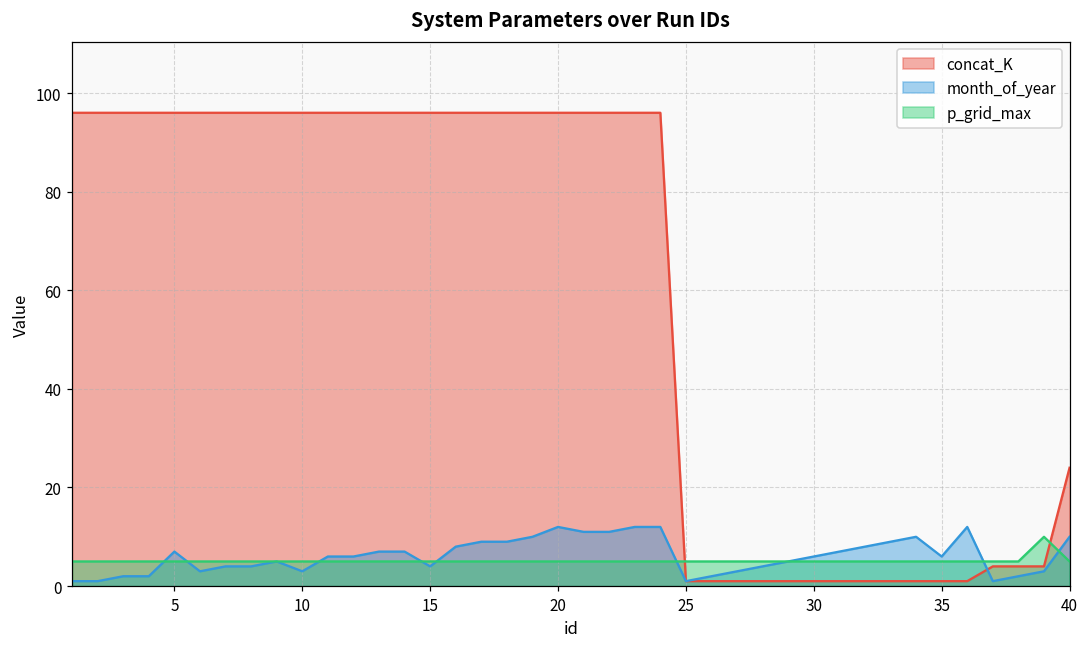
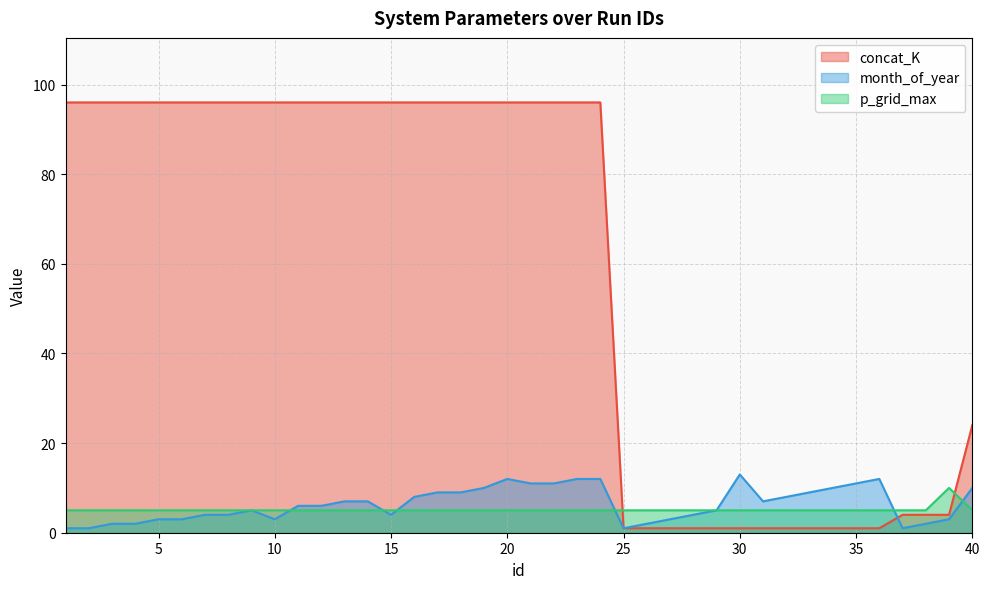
month_of_year, 5: 7 -> 3
month_of_year, 30: 6 -> 13
month_of_year, 35: 6 -> 11
